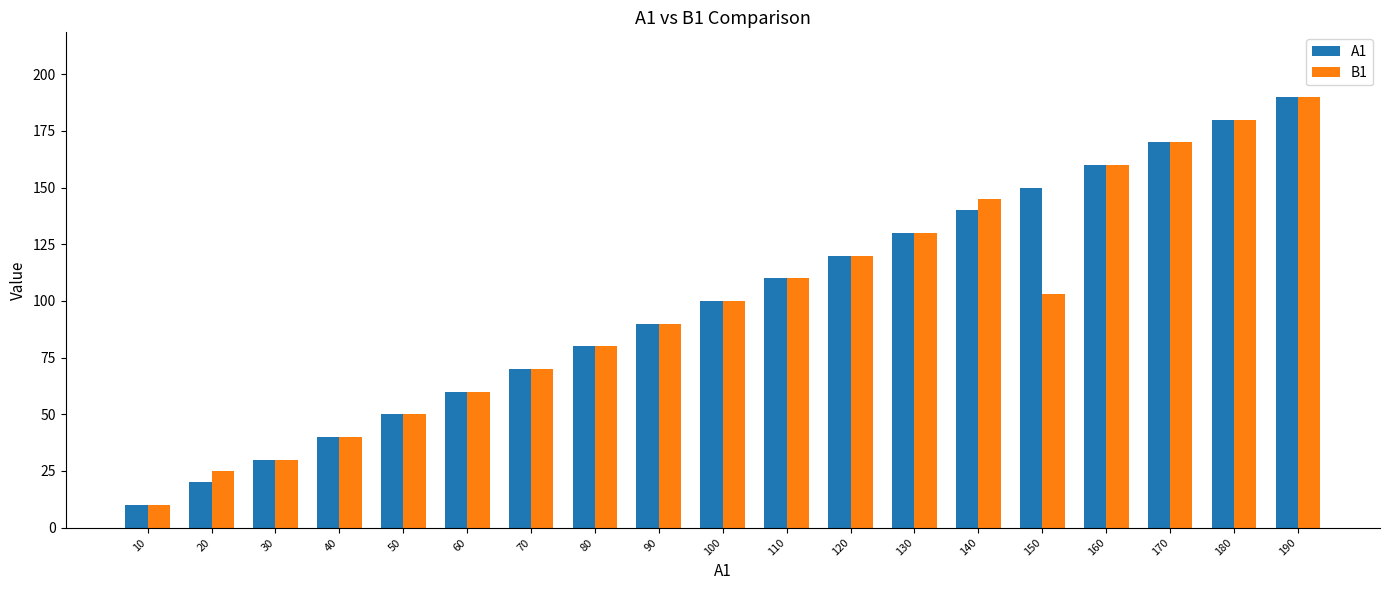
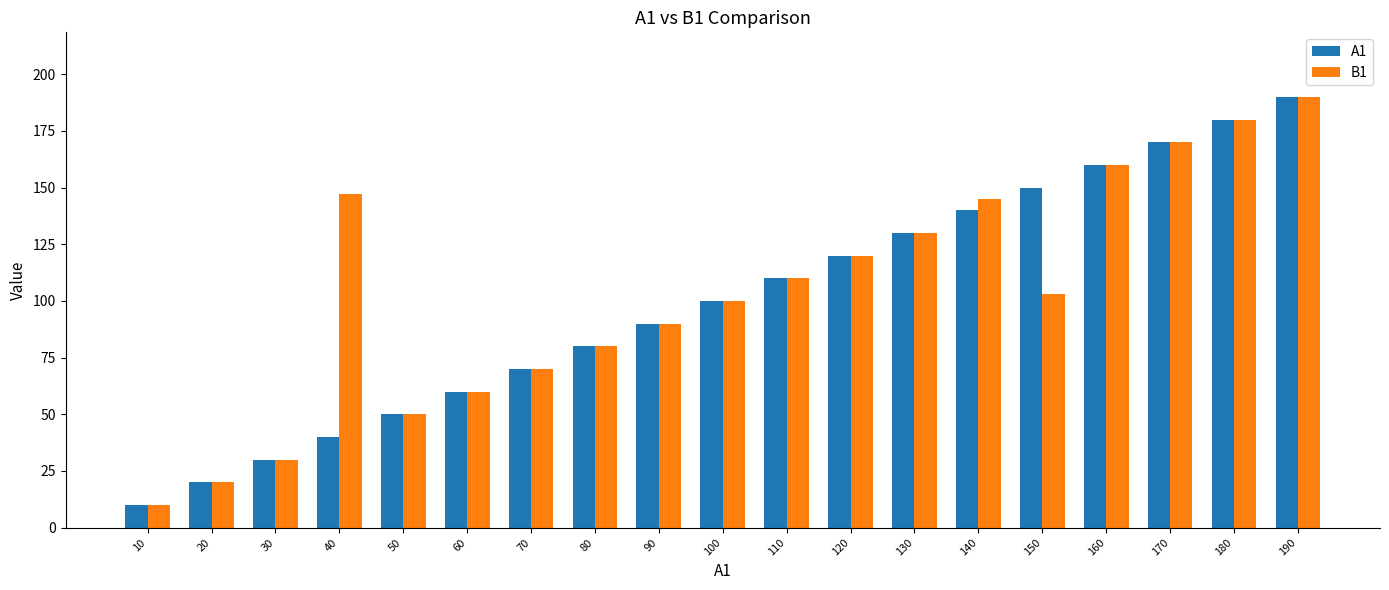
B1, 20: 25 -> 20
B1, 40: 40 -> 147
